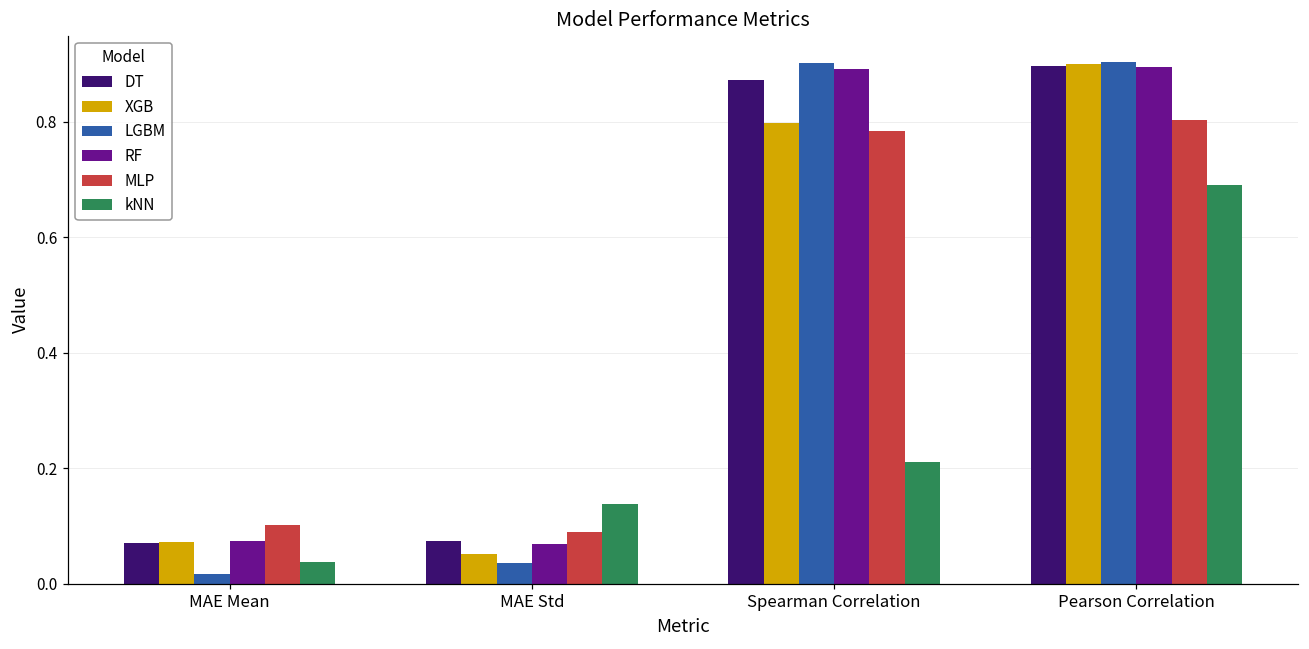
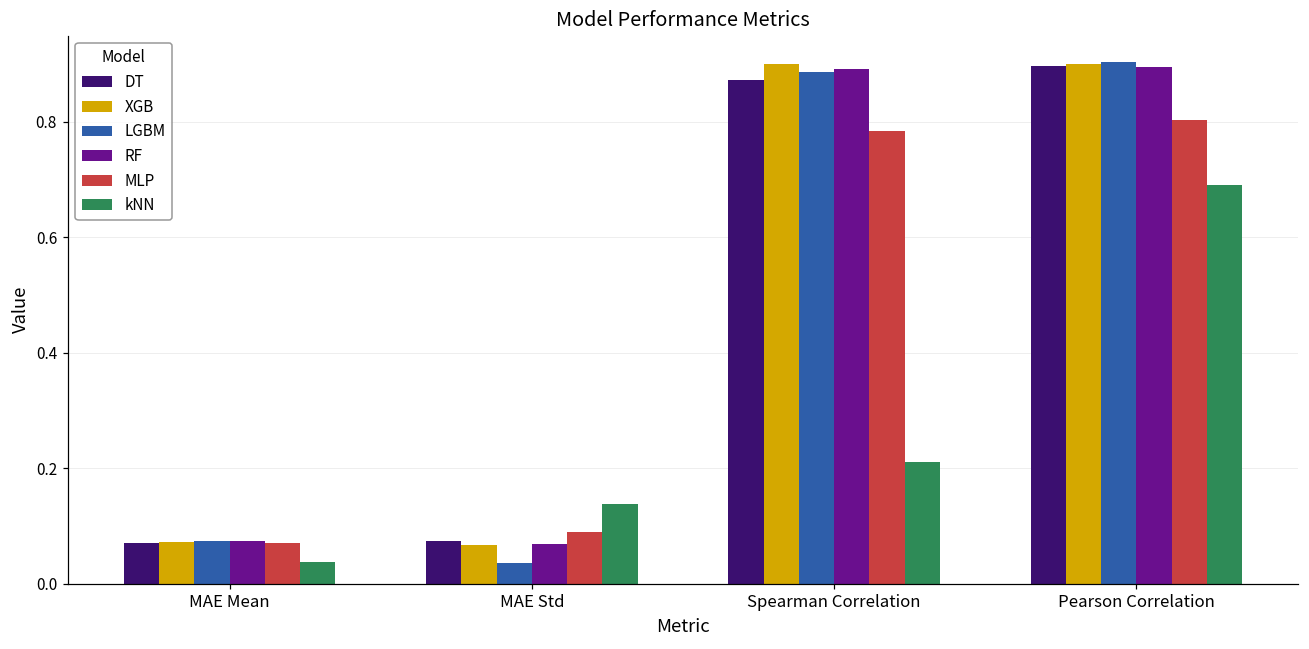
LGBM, MAE Mean: 0.02 -> 0.07
MLP, MAE Mean: 0.10 -> 0.07
XGB, MAE Std: 0.05 -> 0.07
XGB, Spearman Correlation: 0.80 -> 0.90
LGBM, Spearman Correlation: 0.90 -> 0.89
